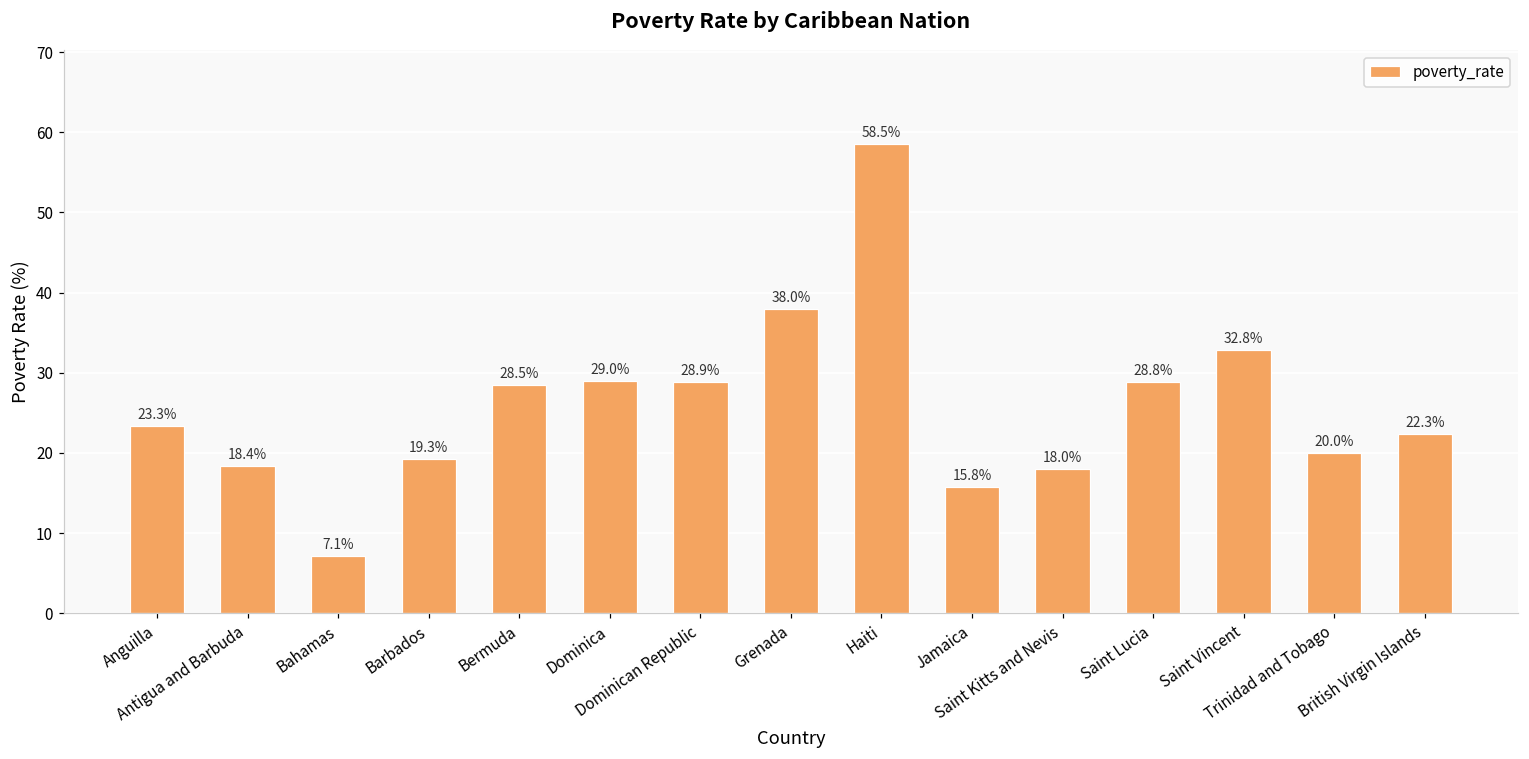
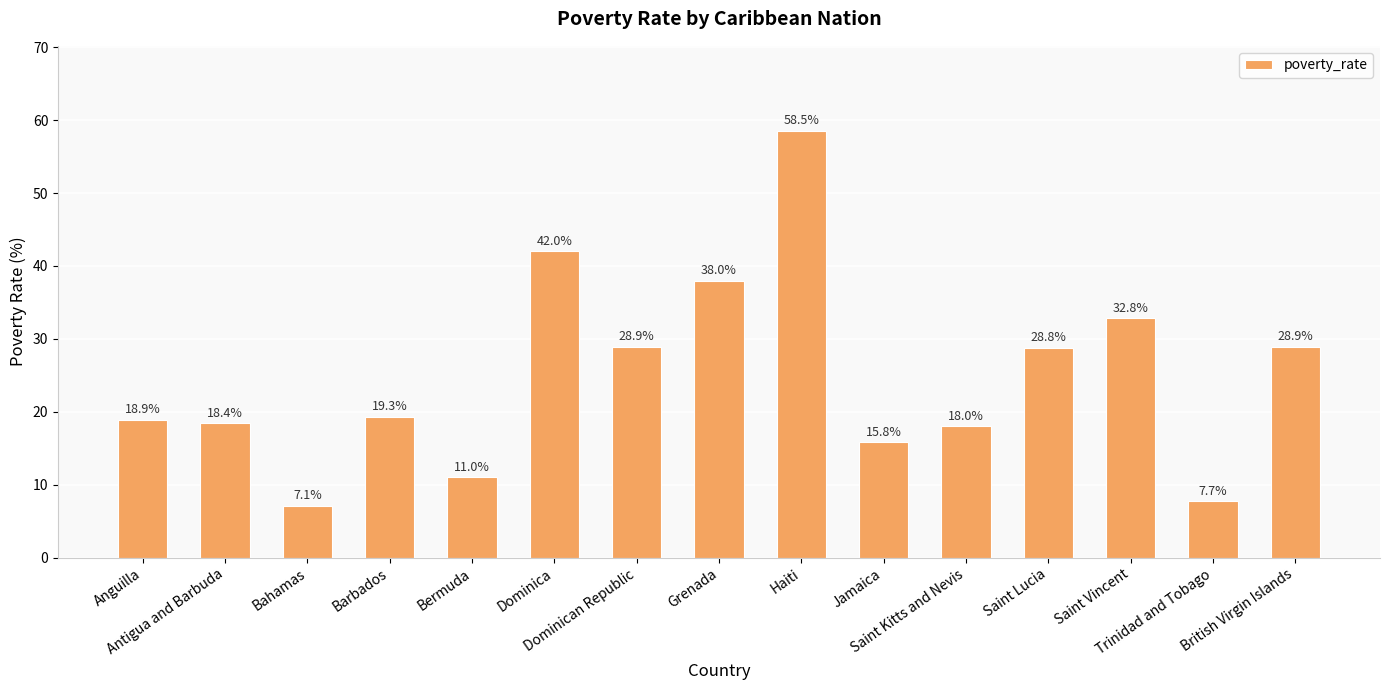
Anguilla: 23.3% -> 18.9%
Bermuda: 28.5% -> 11.0%
Dominica: 29.0% -> 42.0%
Trinidad and Tobago: 20.0% -> 7.7%
British Virgin Islands: 22.3% -> 28.9%
